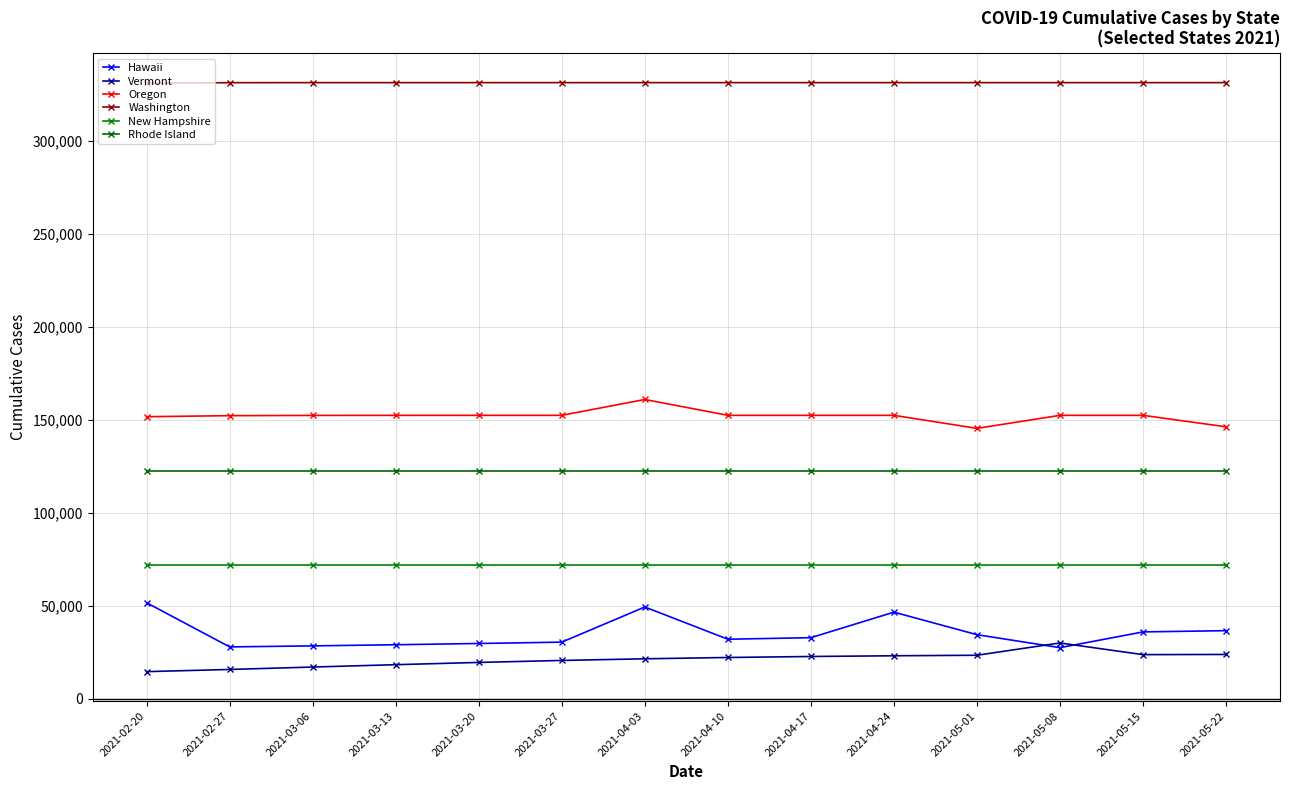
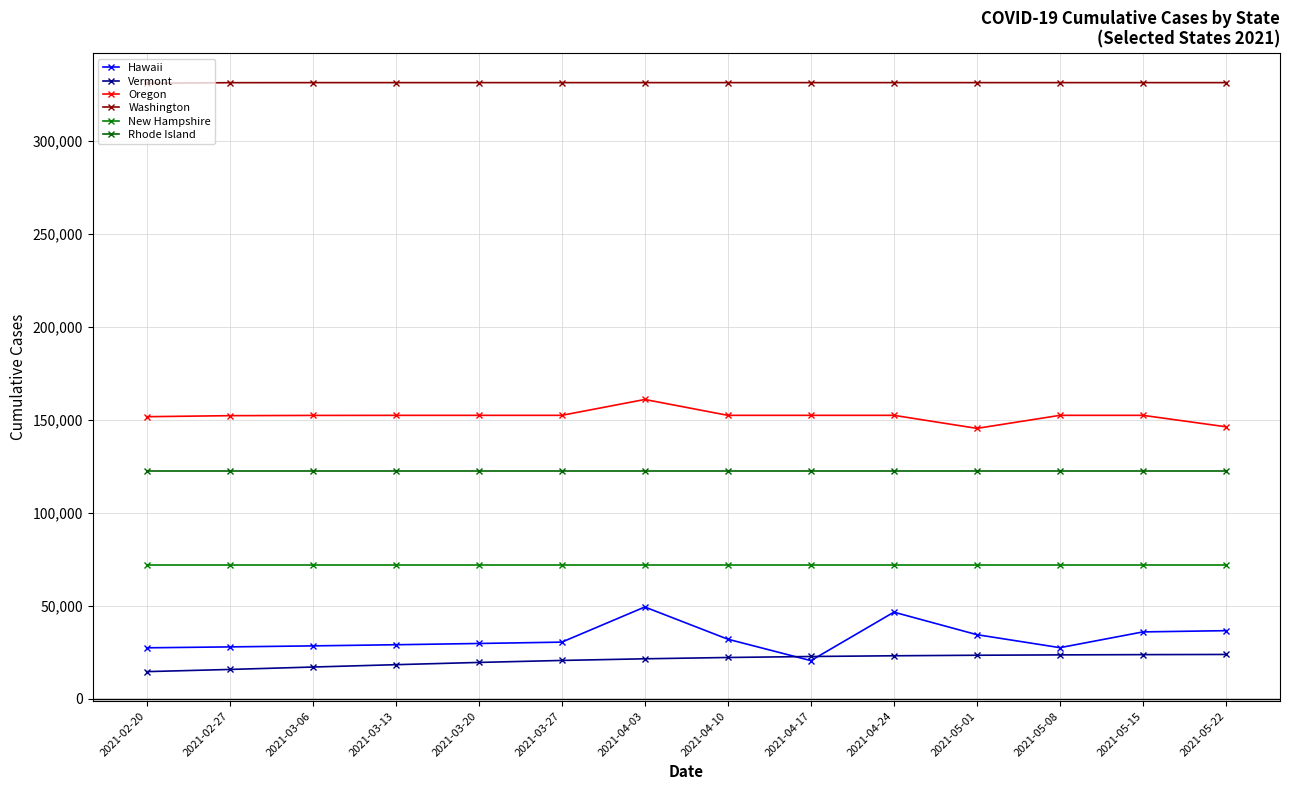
Hawaii, 2021-02-20: 52,000 -> 27,000
Hawaii, 2021-04-17: 33,000 -> 20,000
Vermont, 2021-05-08: 30,000 -> 24,000
